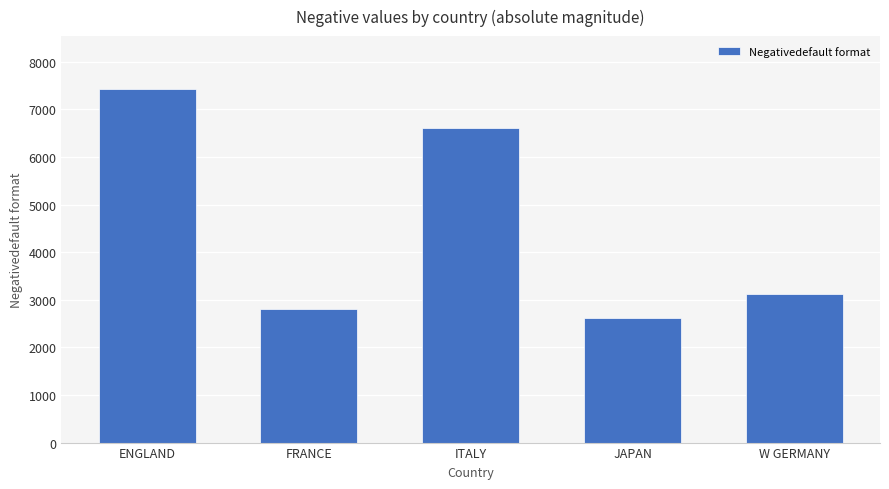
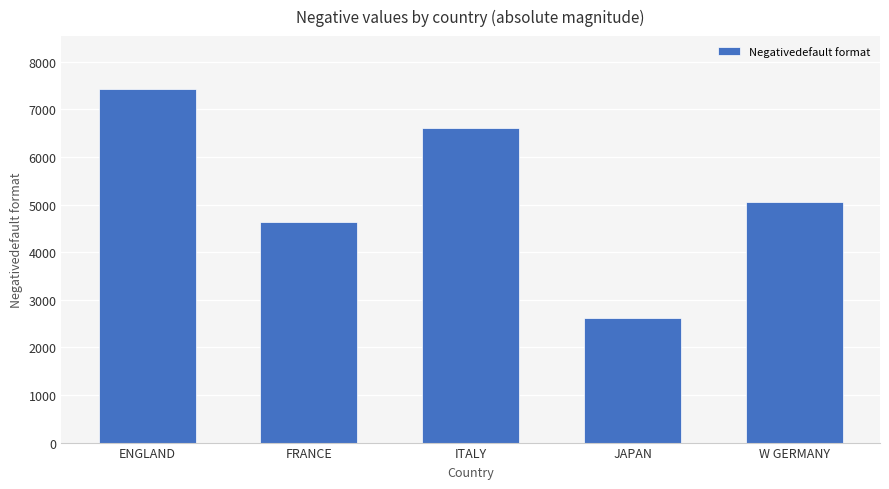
FRANCE: 2800 -> 4600
W GERMANY: 3100 -> 5100
